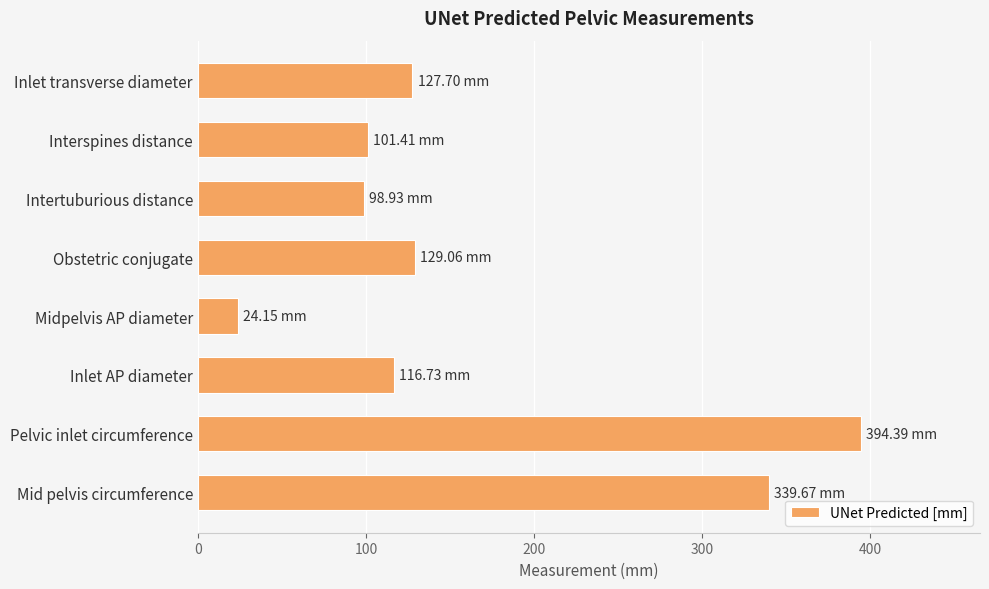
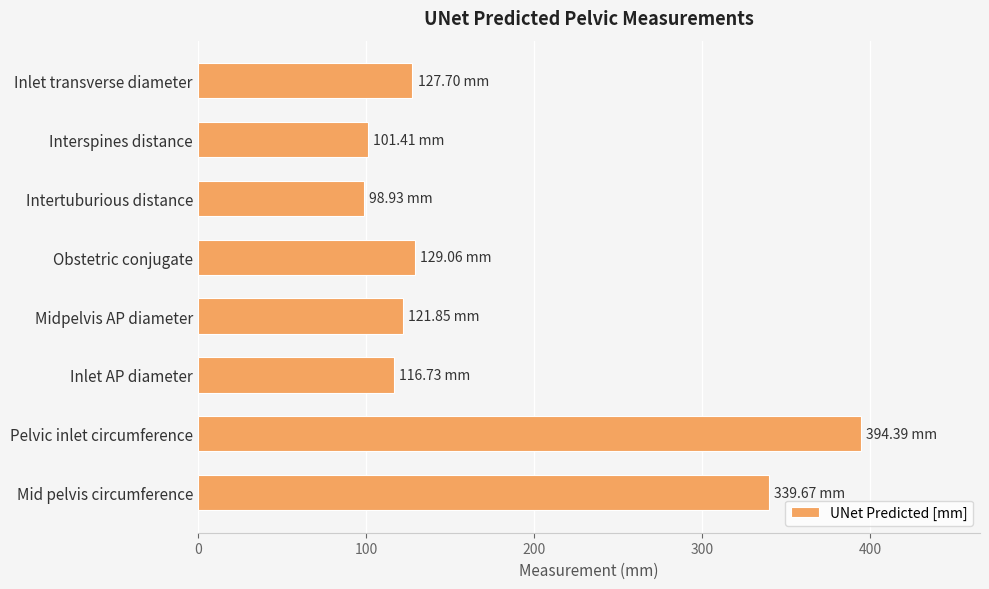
Midpelvis AP diameter: 24.15 -> 121.85
